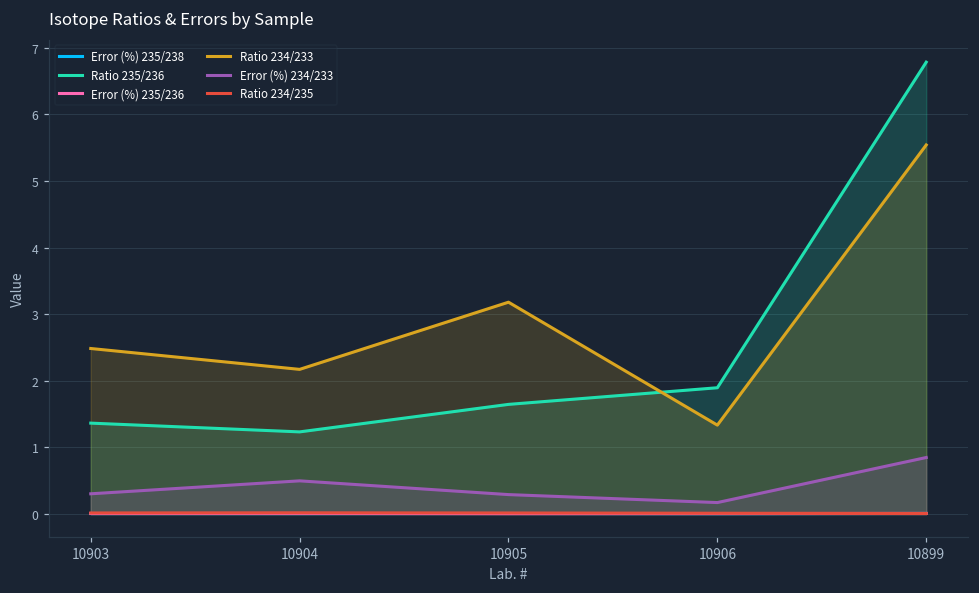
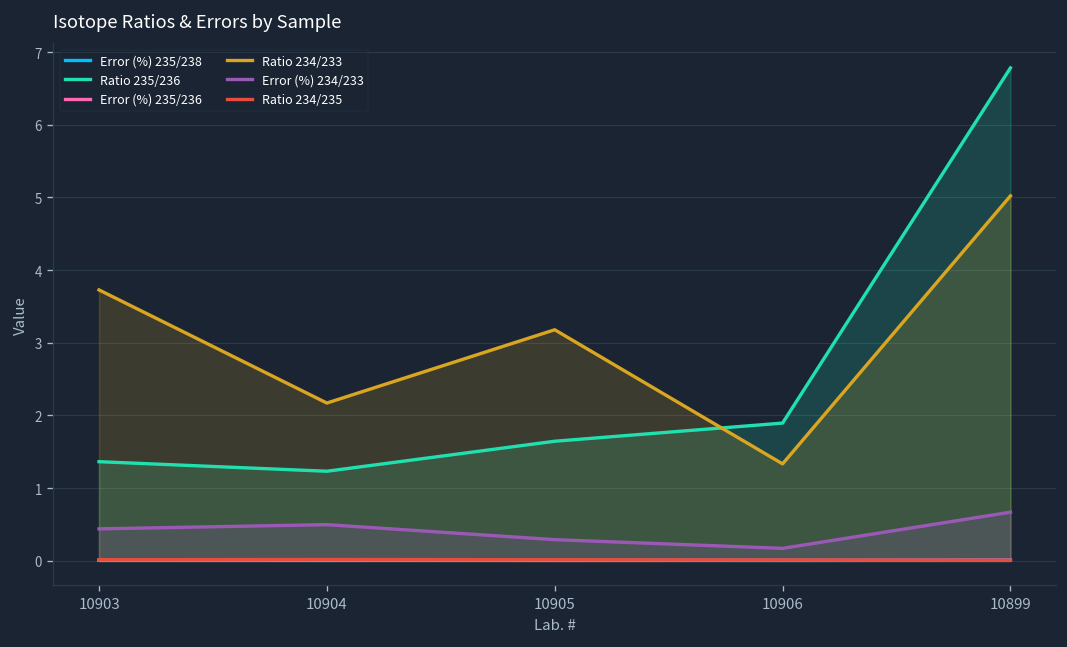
Ratio 234/233, 10903: 2.5 -> 3.7
Error (%) 234/233, 10903: 0.3 -> 0.4
Ratio 234/233, 10899: 5.5 -> 5.0
Error (%) 234/233, 10899: 0.8 -> 0.7
